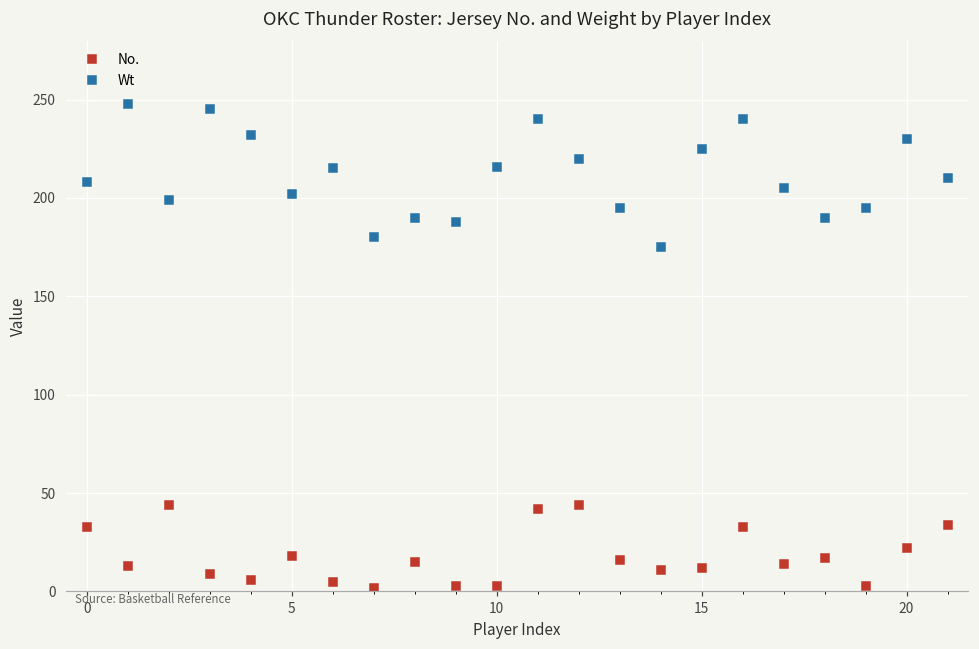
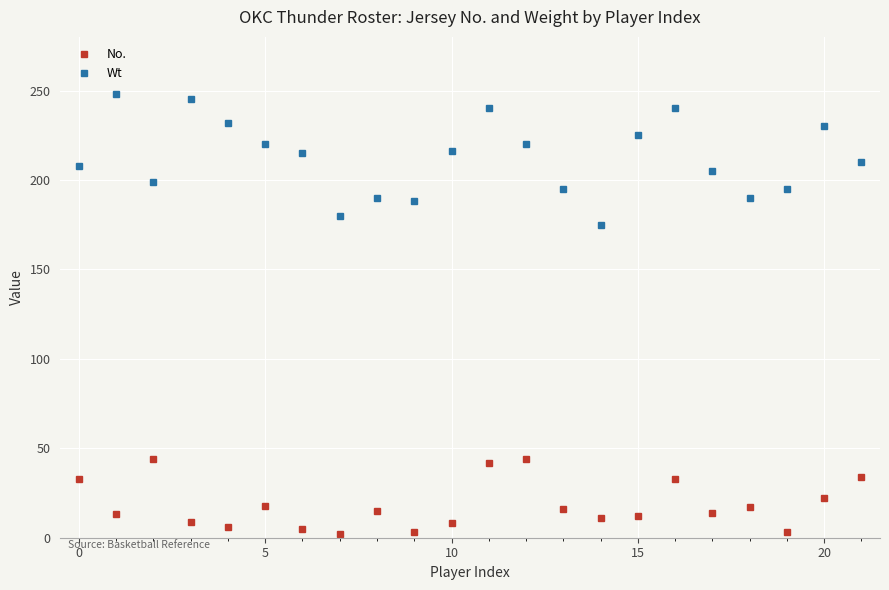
Wt, 5: 202 -> 220
No., 10: 3 -> 8
